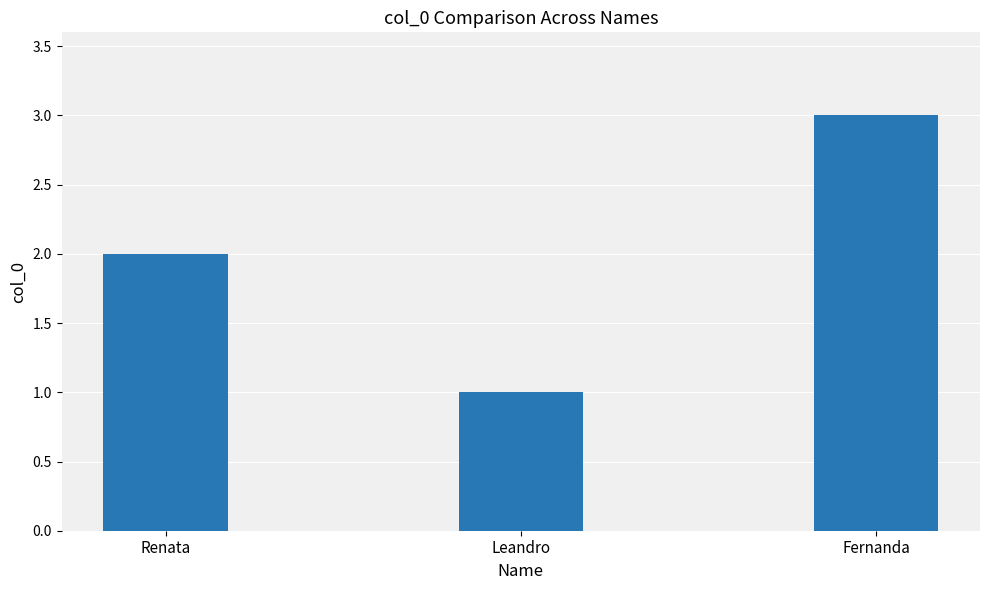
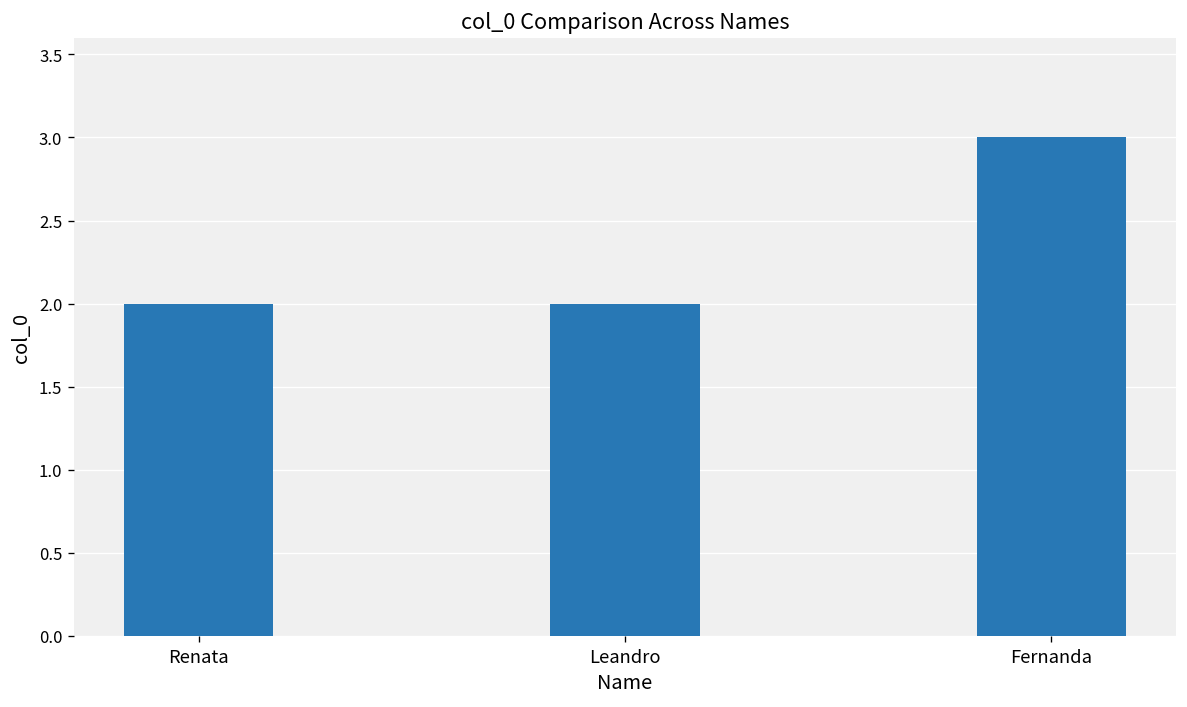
Leandro: 1 -> 2
